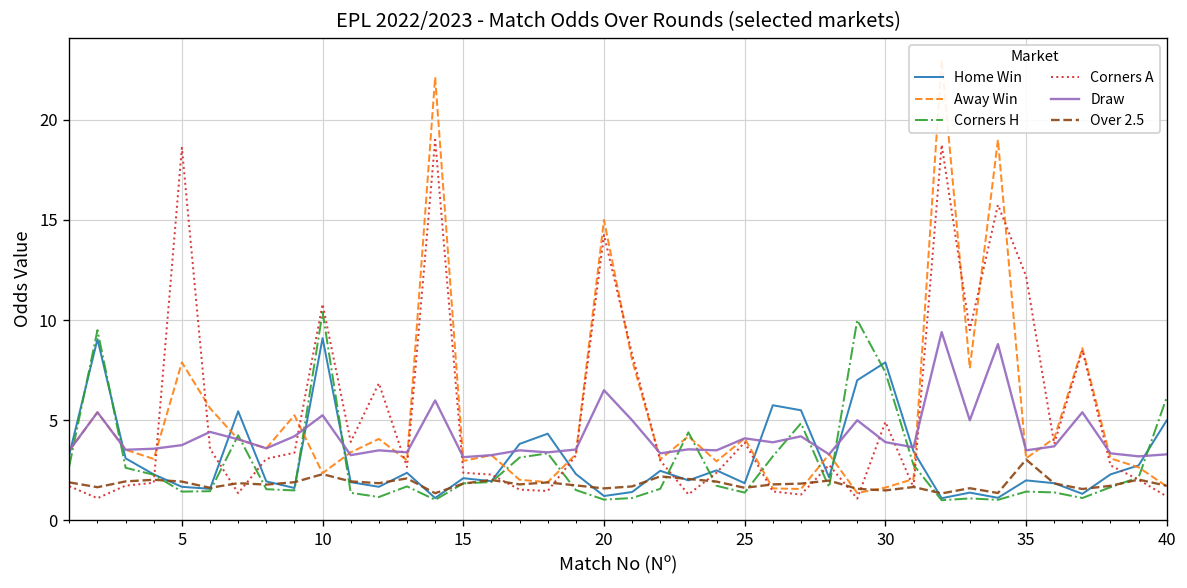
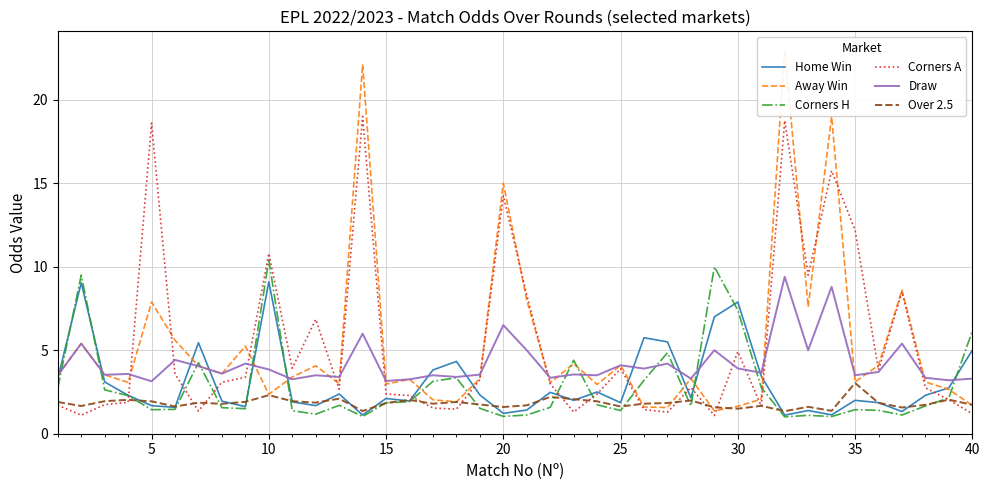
Draw, 5: 3.8 -> 3.1
Draw, 10: 5.3 -> 3.9
